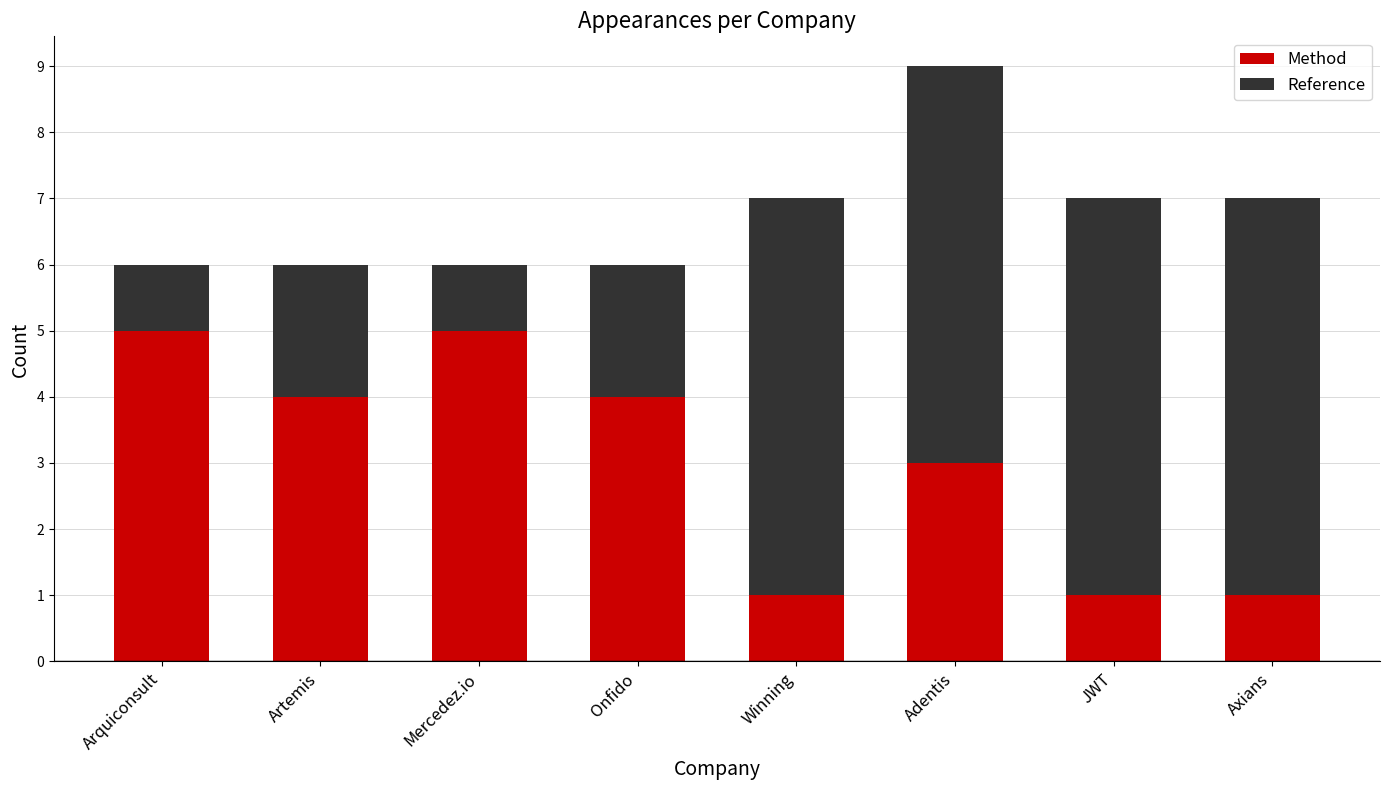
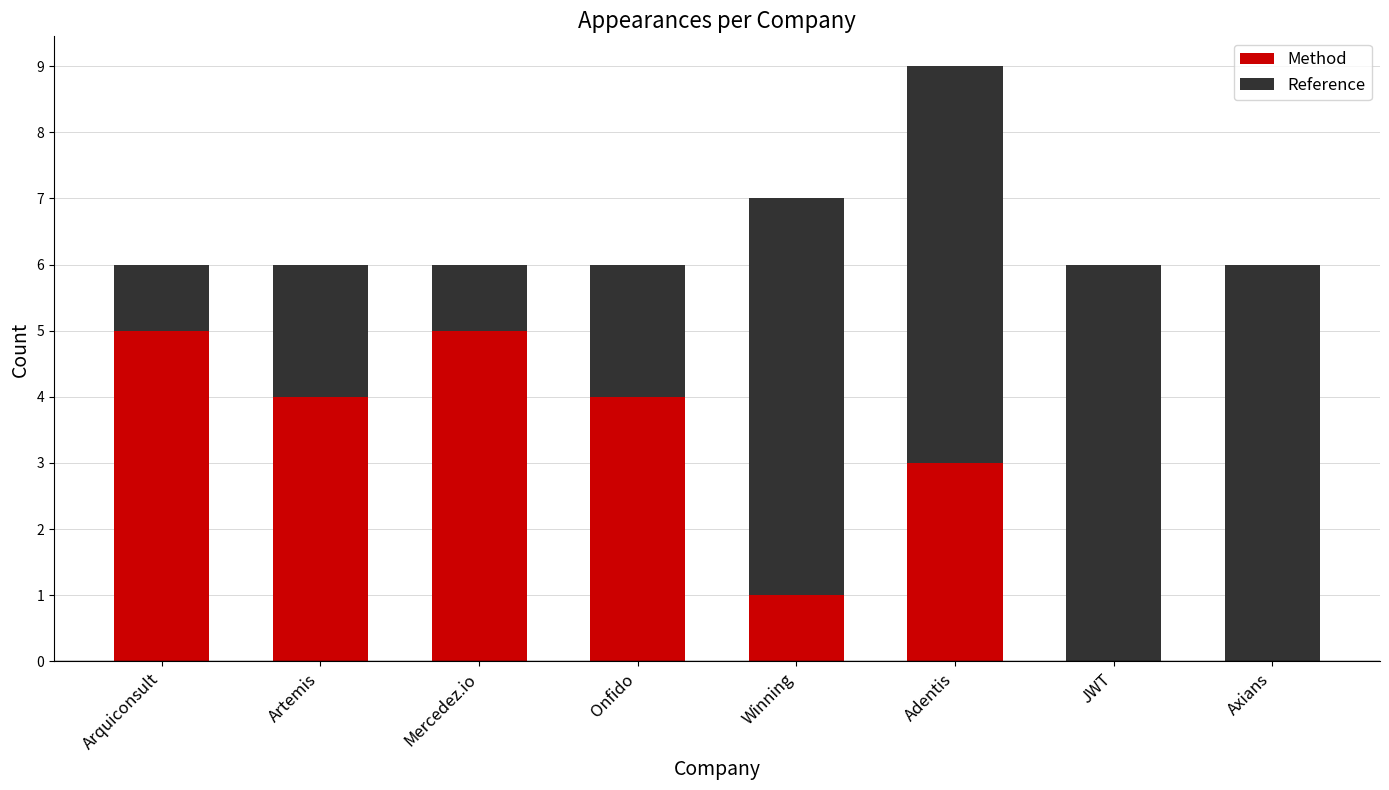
Method, JWT: 1 -> 0
Method, Axians: 1 -> 0
